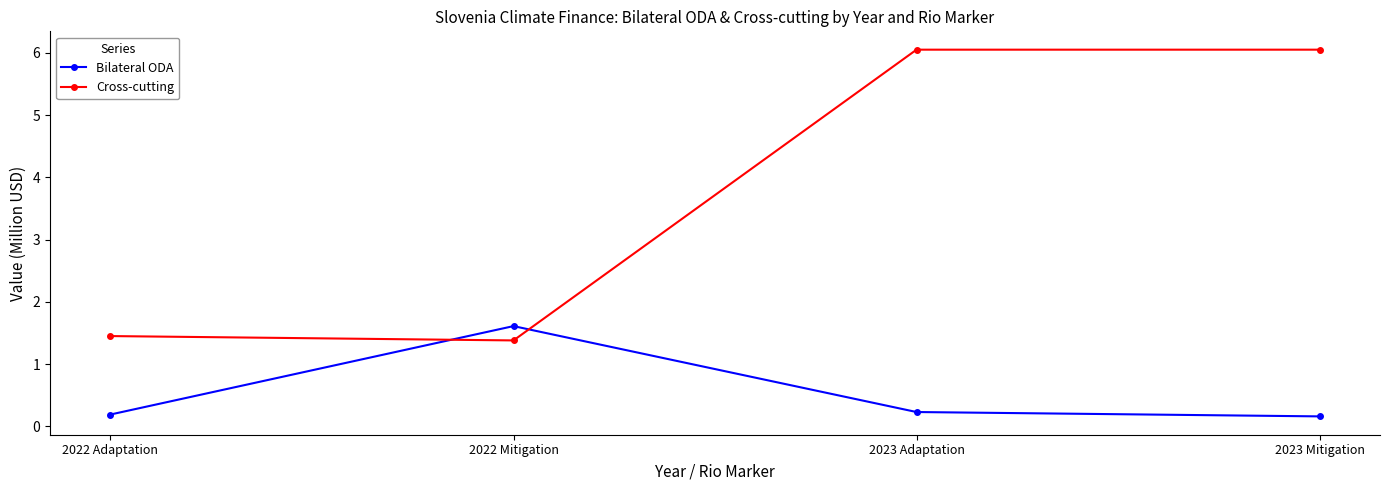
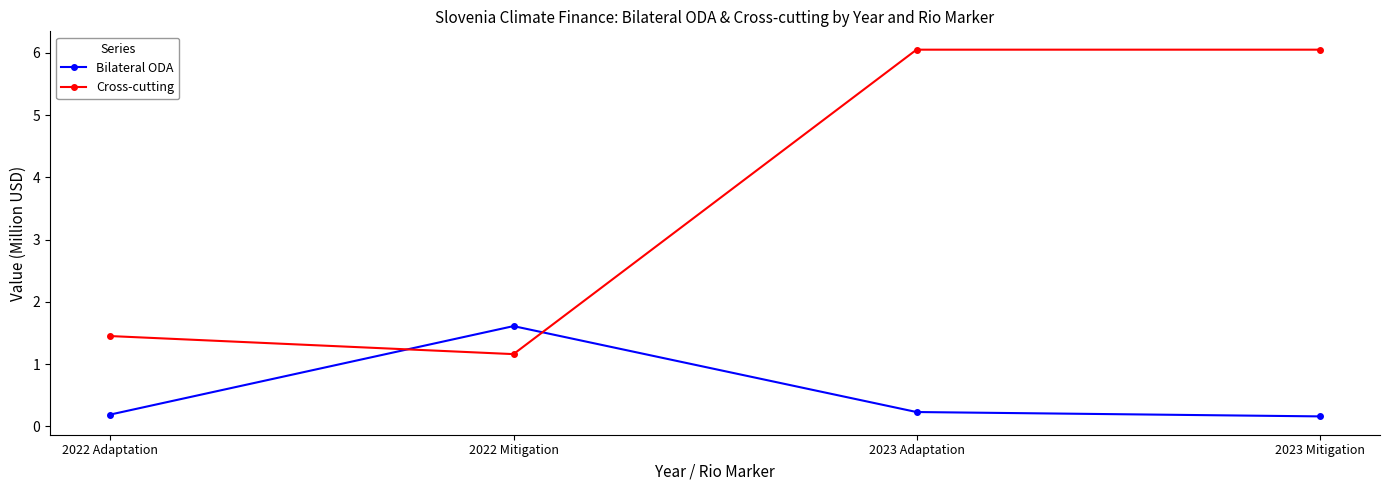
Cross-cutting, 2022 Mitigation: 1.4 -> 1.2
